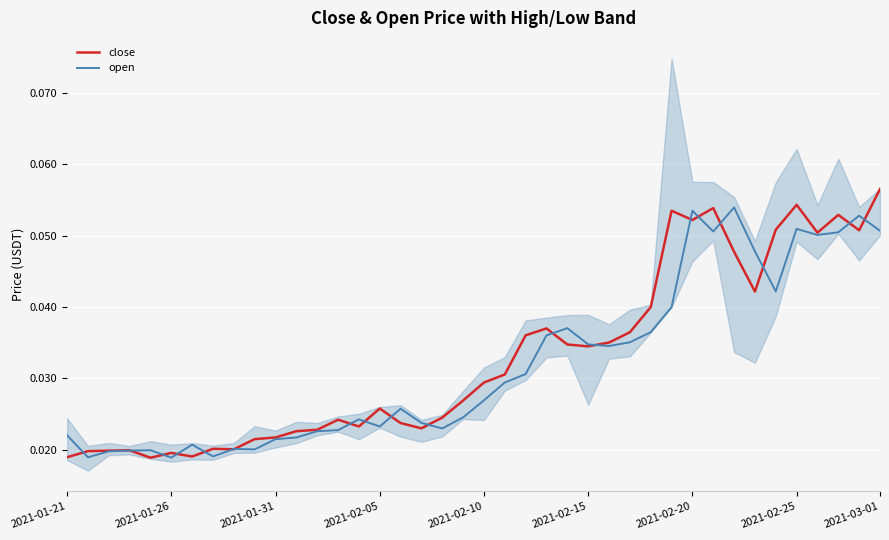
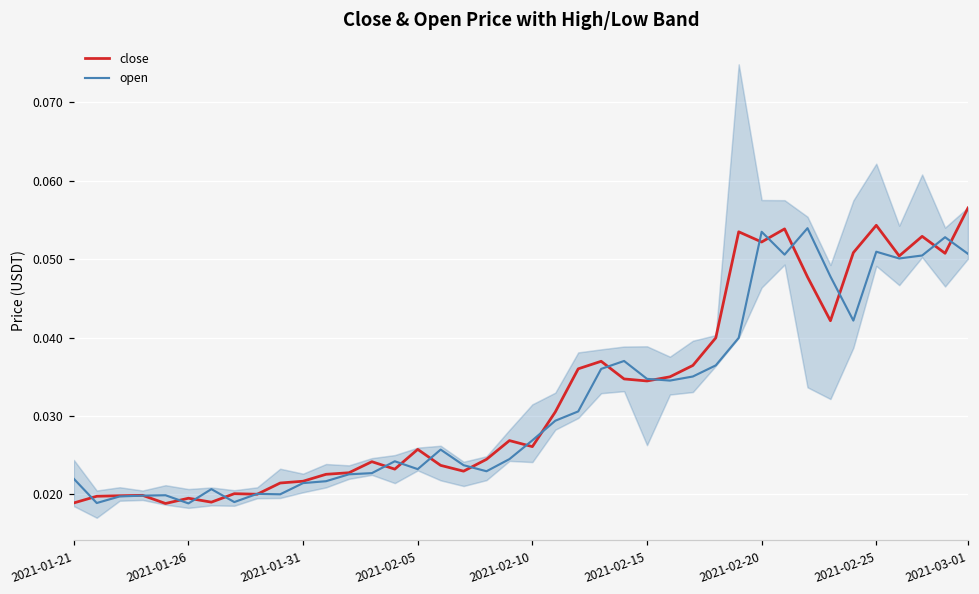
close, 2021-02-10: 0.029 -> 0.026
